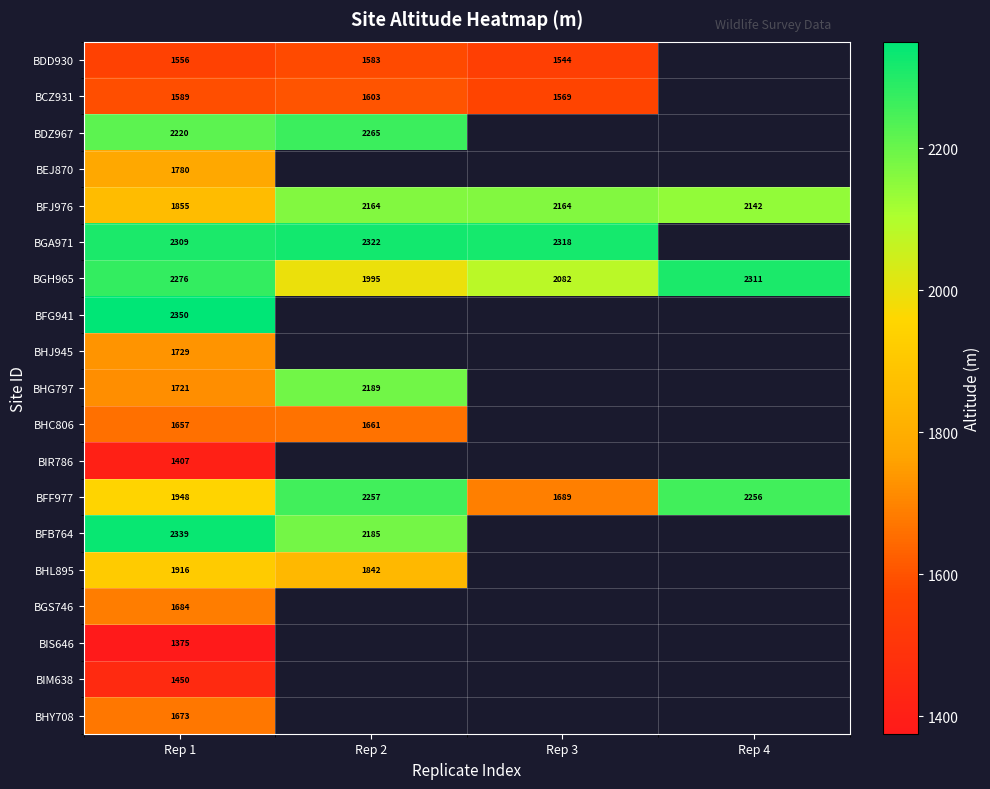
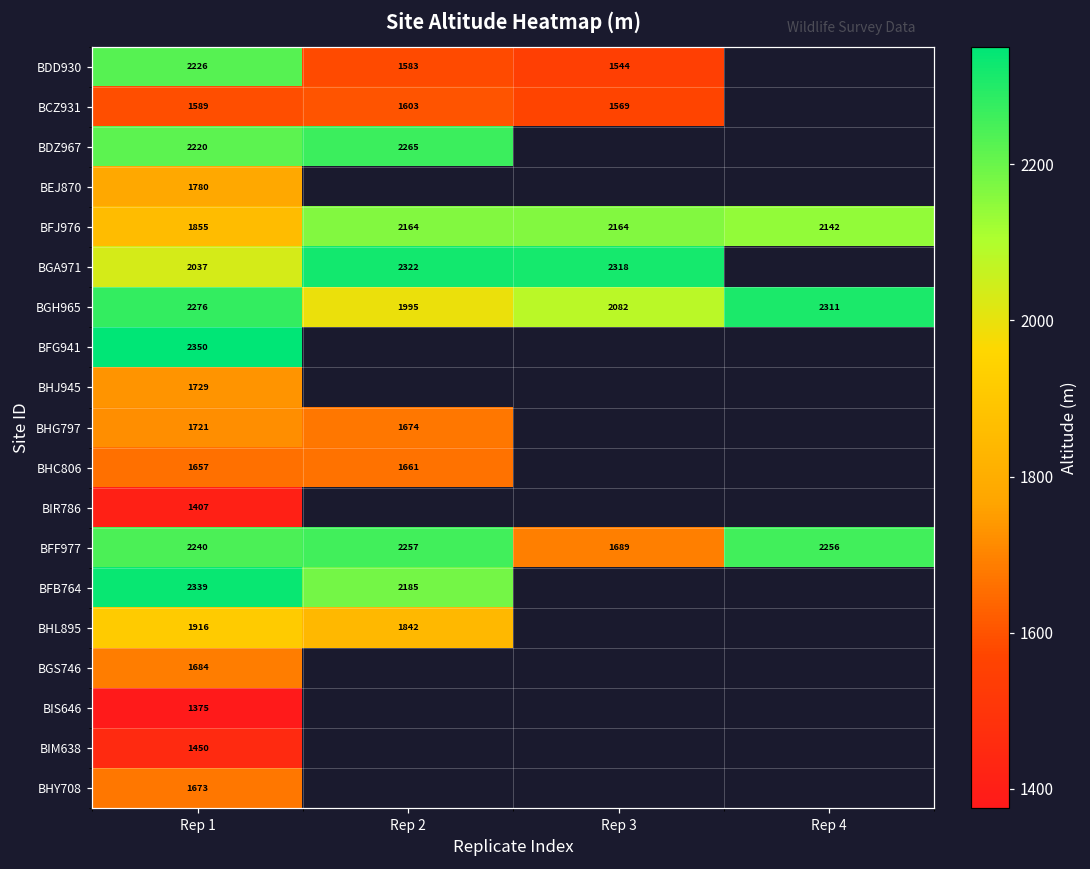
BDD930, Rep 1: 1556 -> 2226
BGA971, Rep 1: 2309 -> 2037
BHG797, Rep 2: 2189 -> 1674
BFF977, Rep 1: 1948 -> 2240
